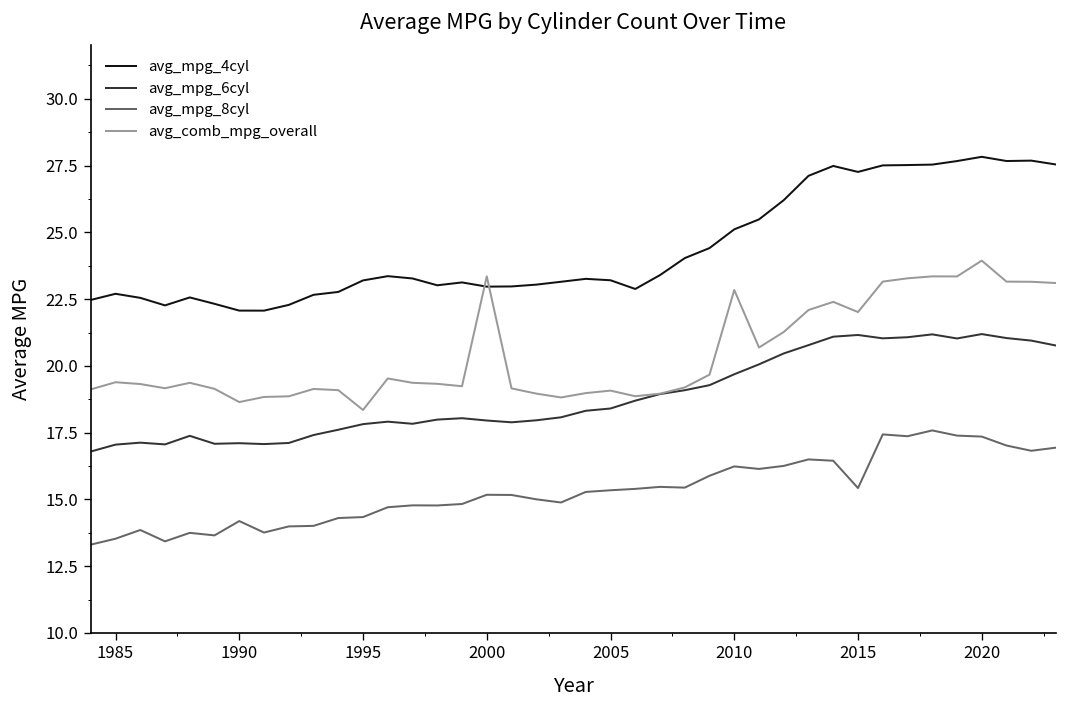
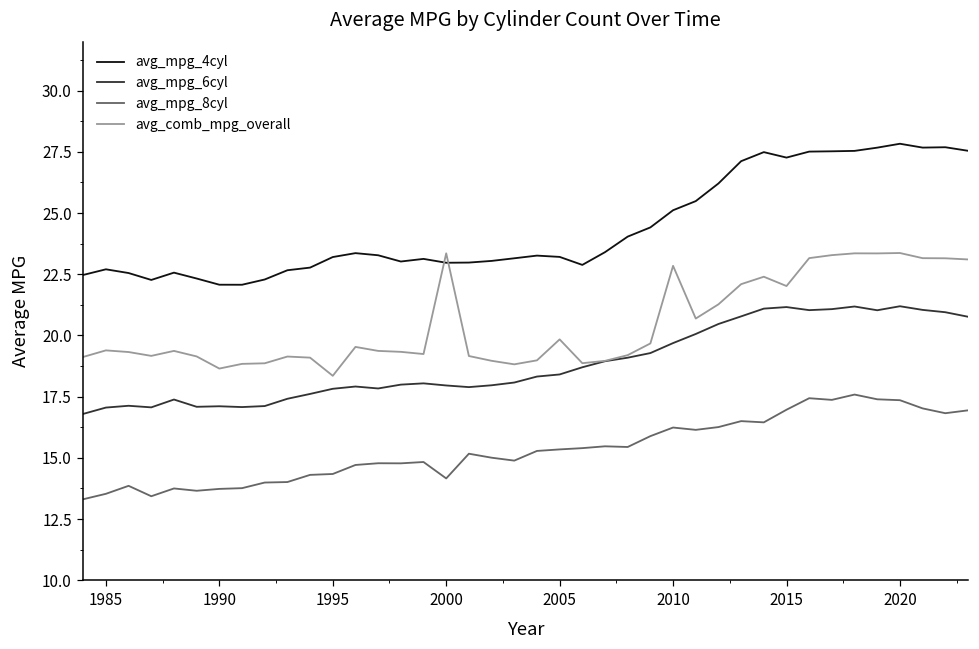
avg_mpg_8cyl, 1990: 14.2 -> 13.7
avg_mpg_8cyl, 2000: 15.2 -> 14.2
avg_comb_mpg_overall, 2005: 19.1 -> 19.8
avg_mpg_8cyl, 2015: 15.4 -> 17.0
avg_comb_mpg_overall, 2020: 23.9 -> 23.4
